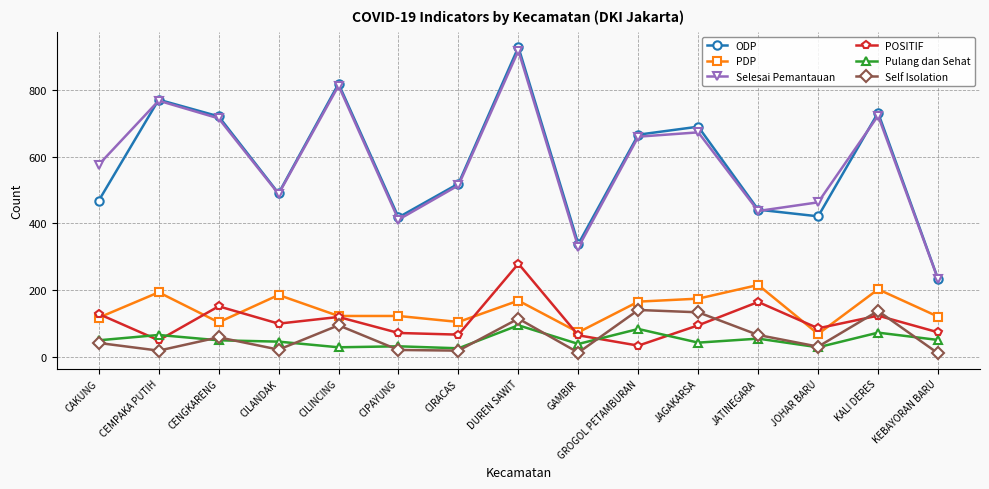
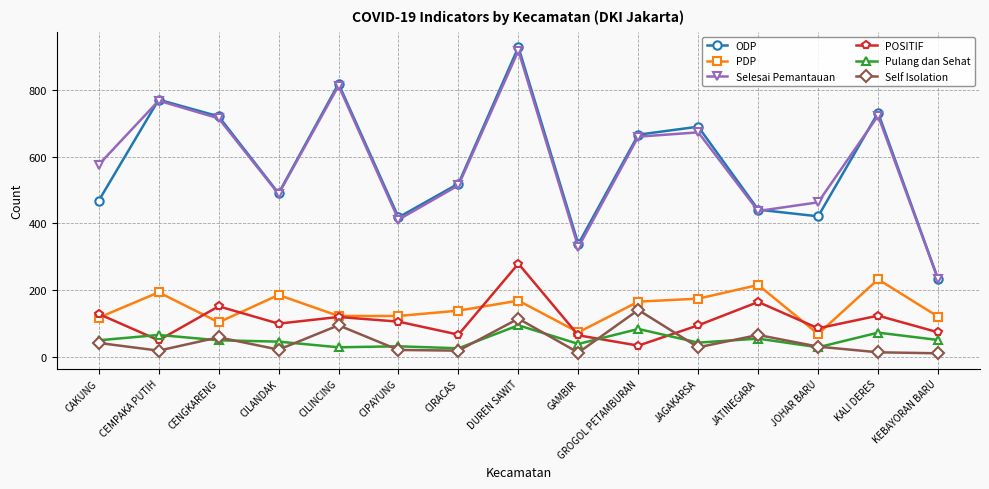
POSITIF, CIPAYUNG: 70 -> 110
PDP, CIRACAS: 100 -> 140
Self Isolation, JAGAKARSA: 130 -> 30
PDP, KALI DERES: 200 -> 230
Self Isolation, KALI DERES: 140 -> 10
